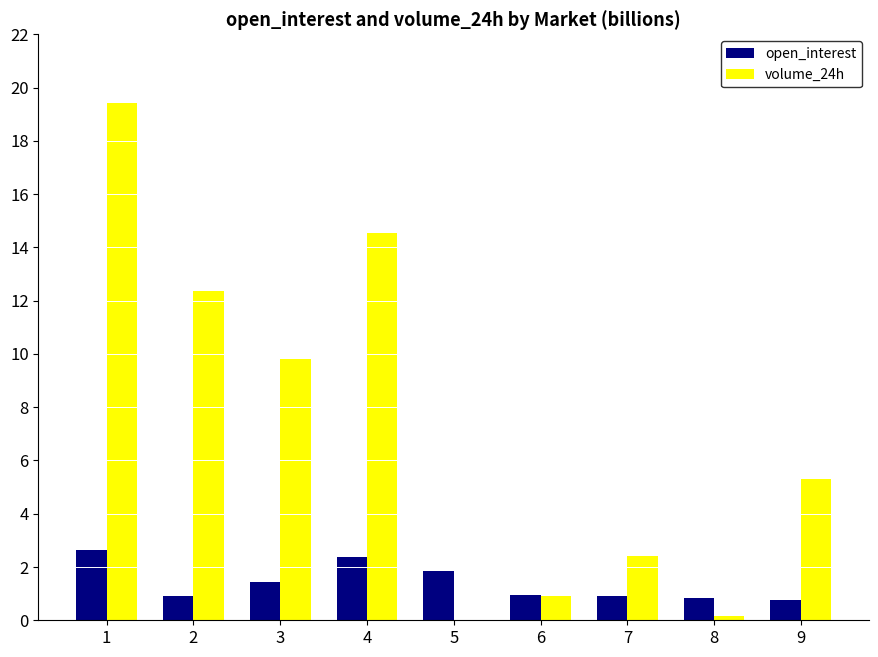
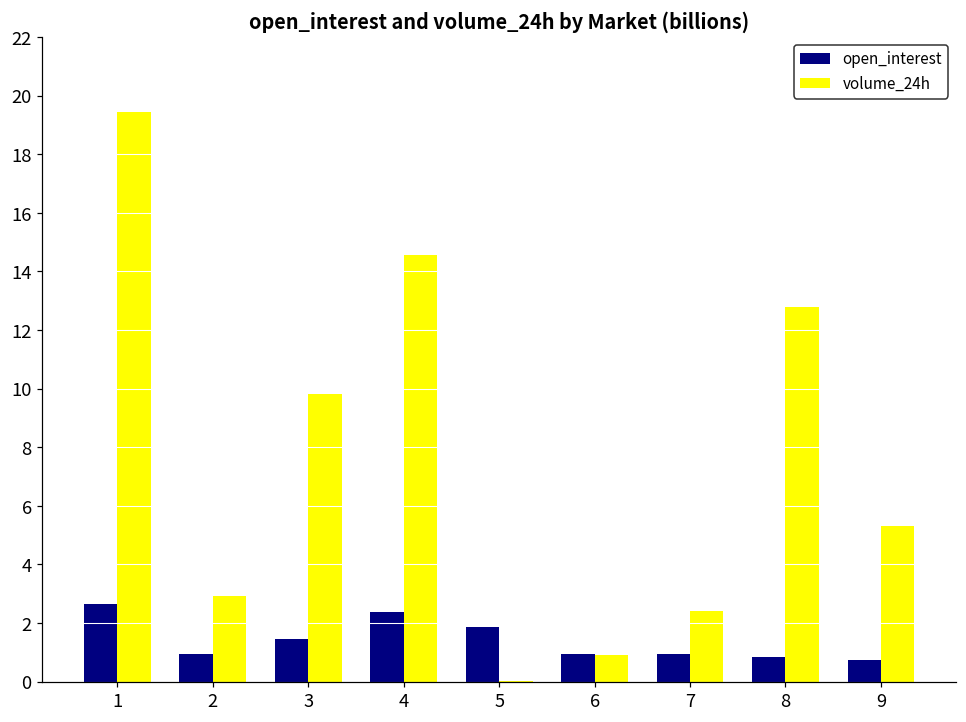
volume_24h, 2: 12.4 -> 2.9
volume_24h, 8: 0.2 -> 12.8
